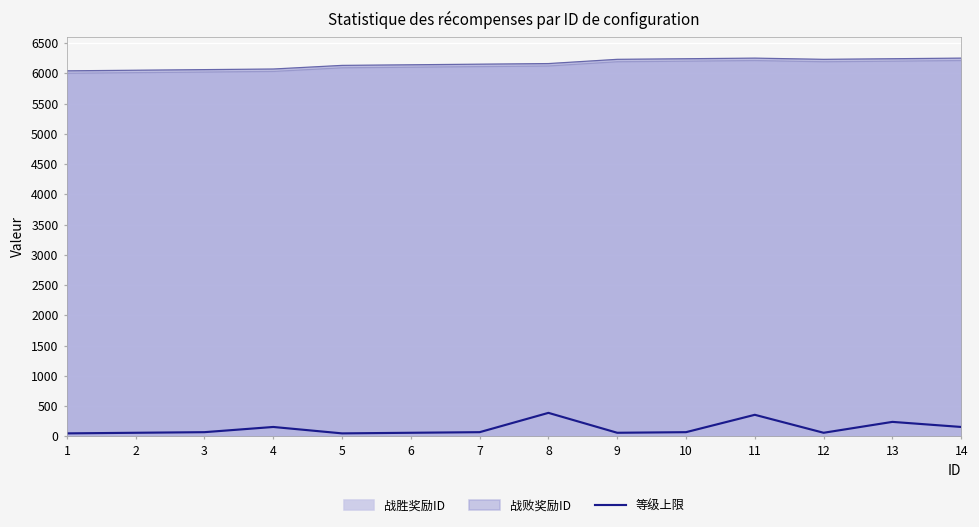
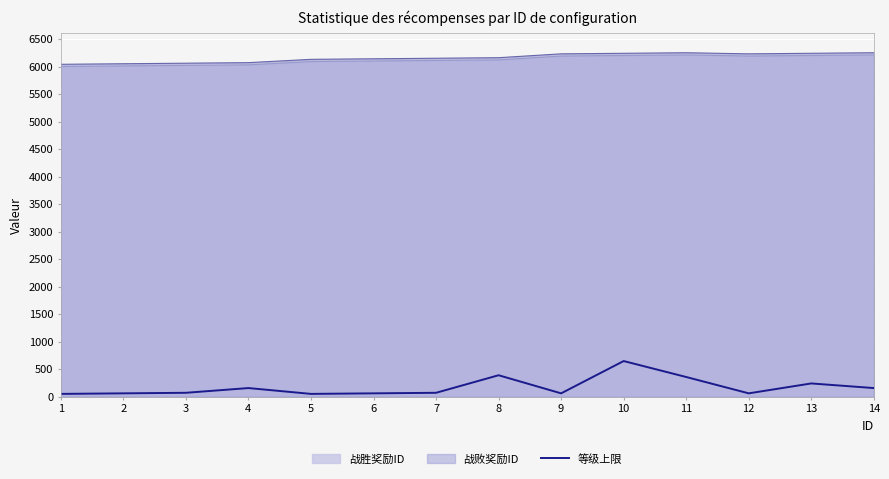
等级上限, 10: 100 -> 600
